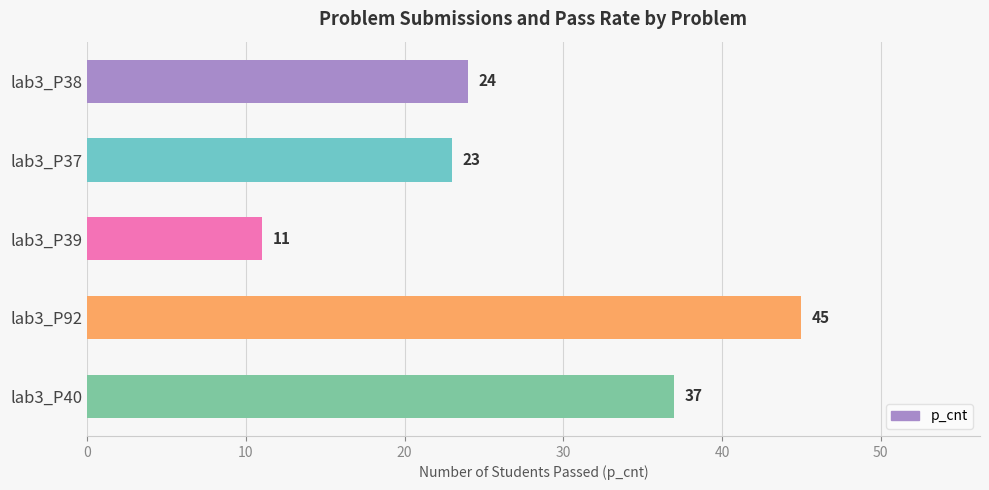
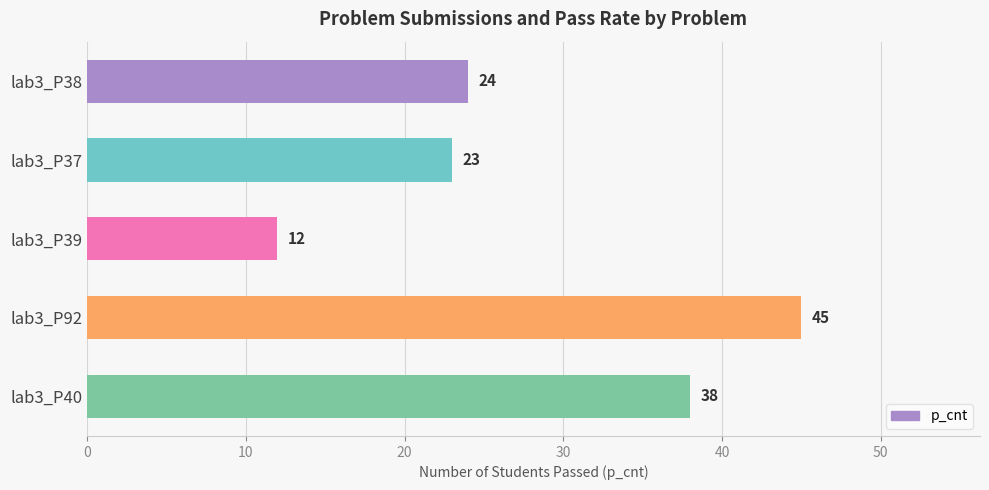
lab3_P39: 11 -> 12
lab3_P40: 37 -> 38
